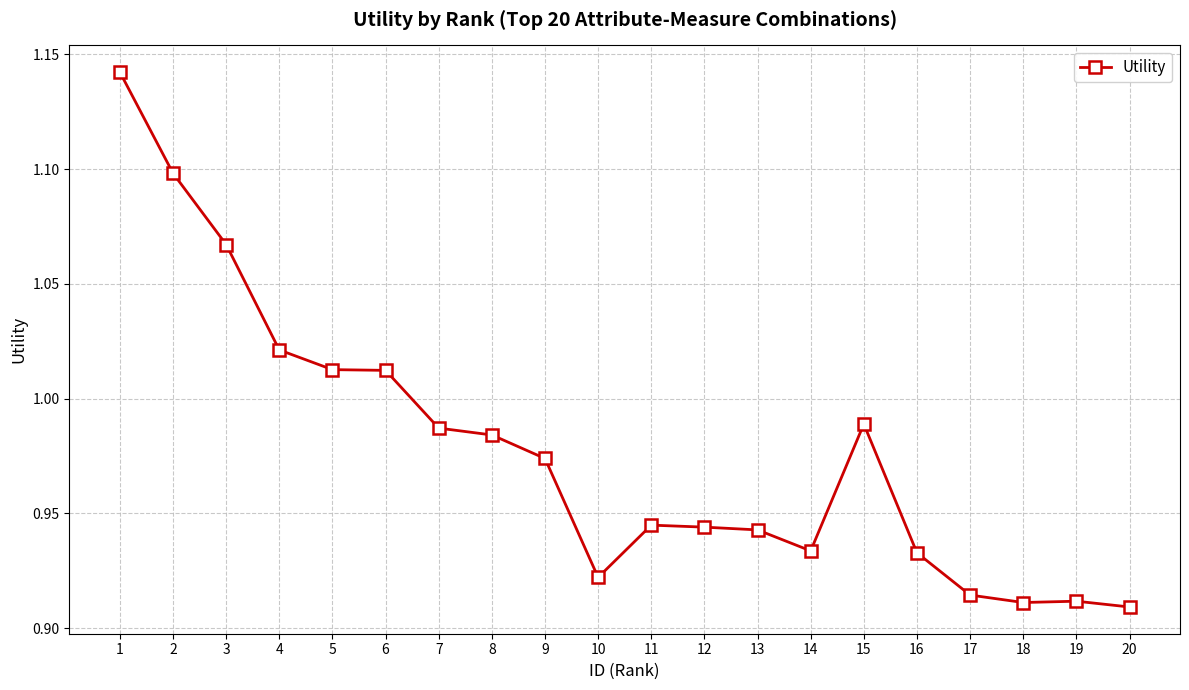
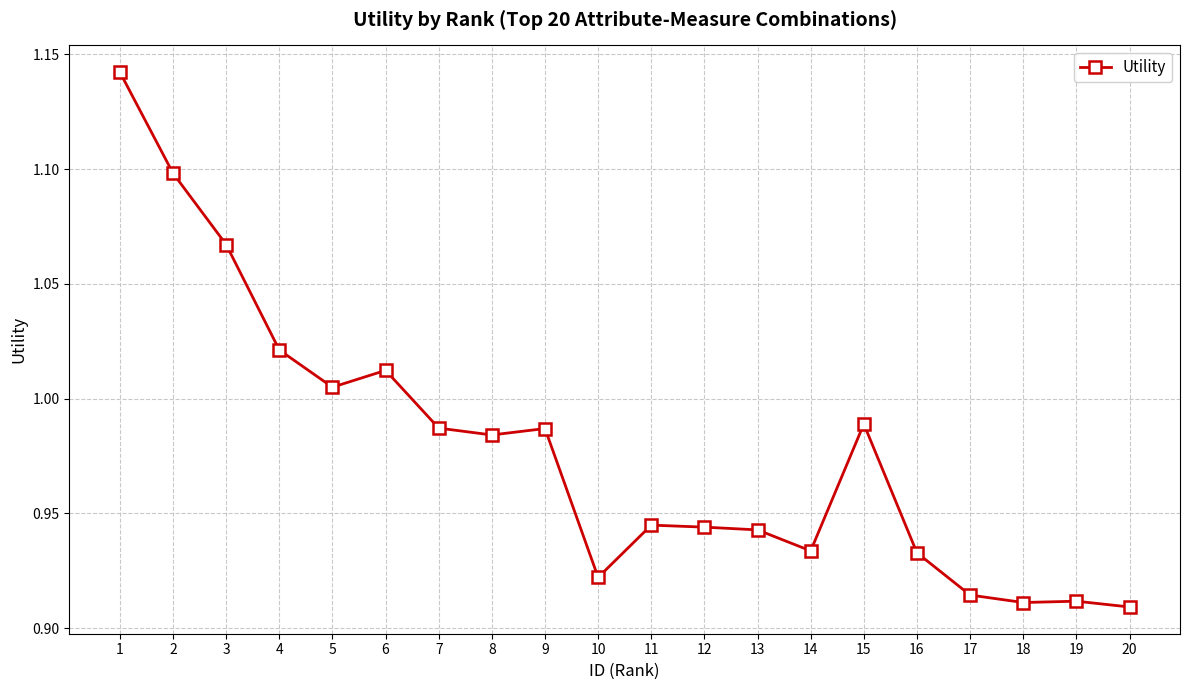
5: 1.013 -> 1.005
9: 0.974 -> 0.987
